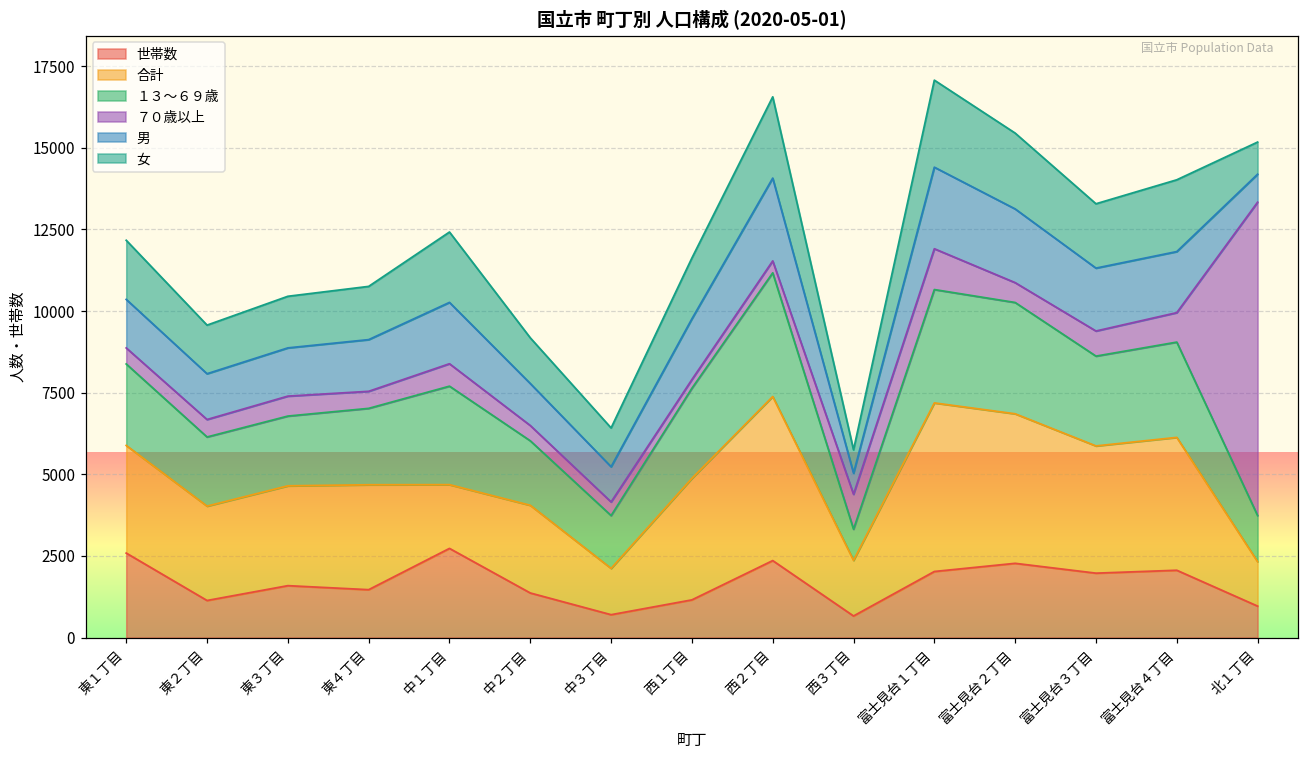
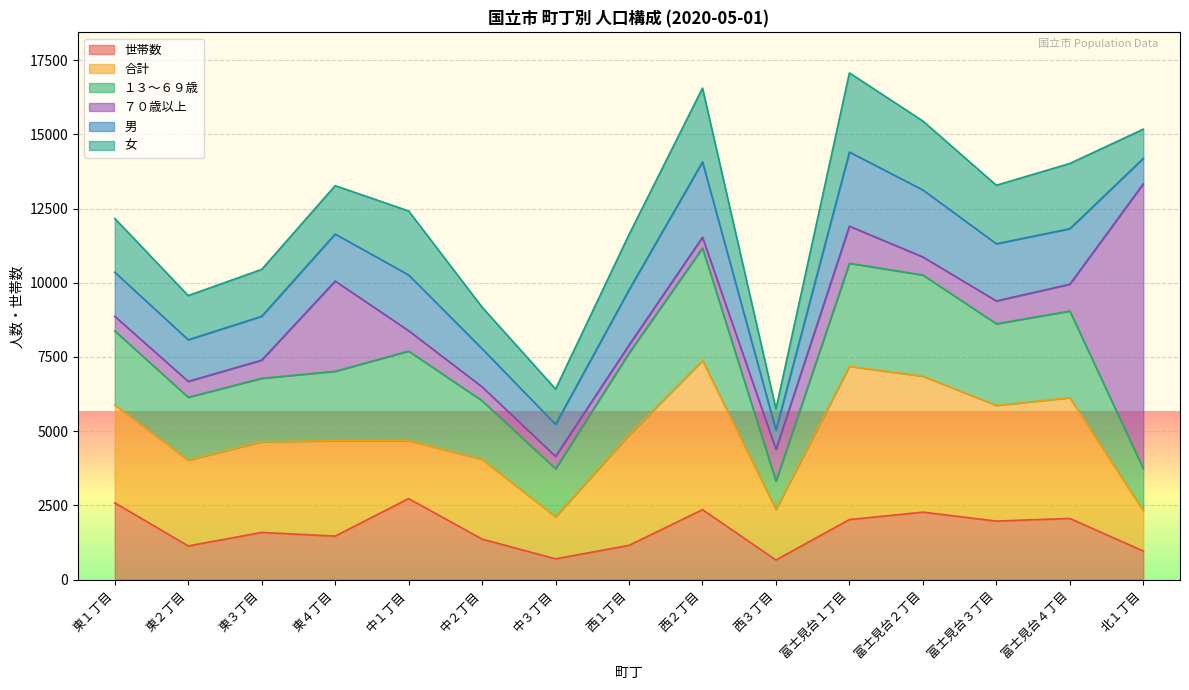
７０歳以上, 東４丁目: 500 -> 3000
